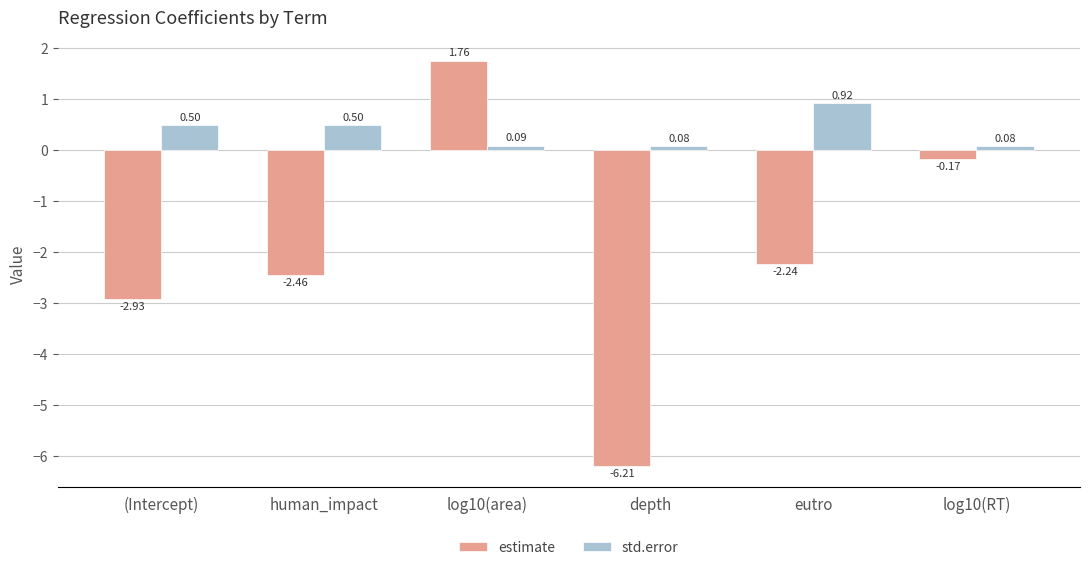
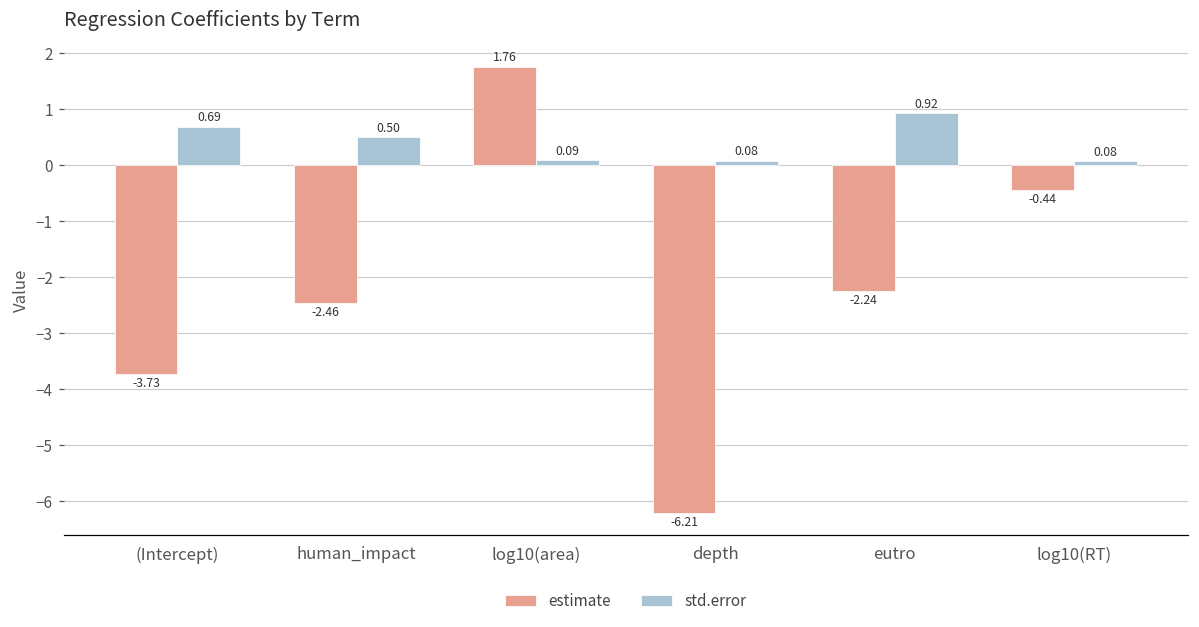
estimate, (Intercept): -2.93 -> -3.73
std.error, (Intercept): 0.50 -> 0.69
estimate, log10(RT): -0.17 -> -0.44
